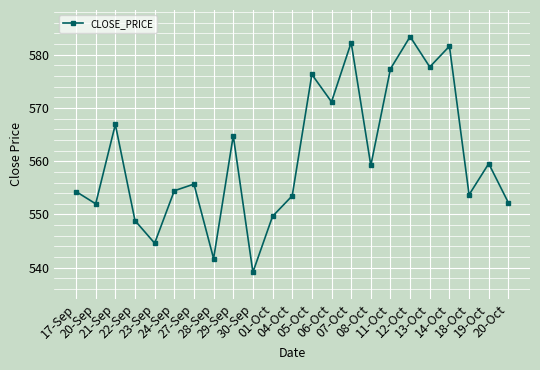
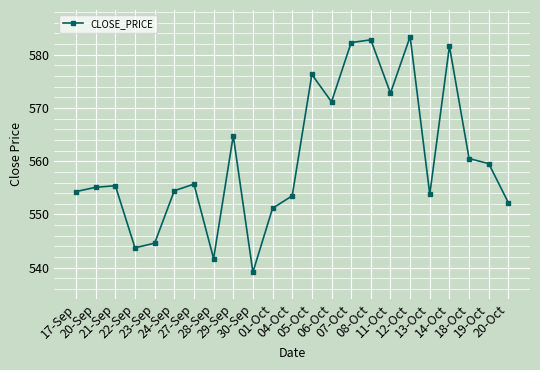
20-Sep: 552 -> 555
21-Sep: 567 -> 555
22-Sep: 549 -> 544
01-Oct: 550 -> 551
08-Oct: 559 -> 583
11-Oct: 577 -> 573
13-Oct: 578 -> 554
18-Oct: 554 -> 561
